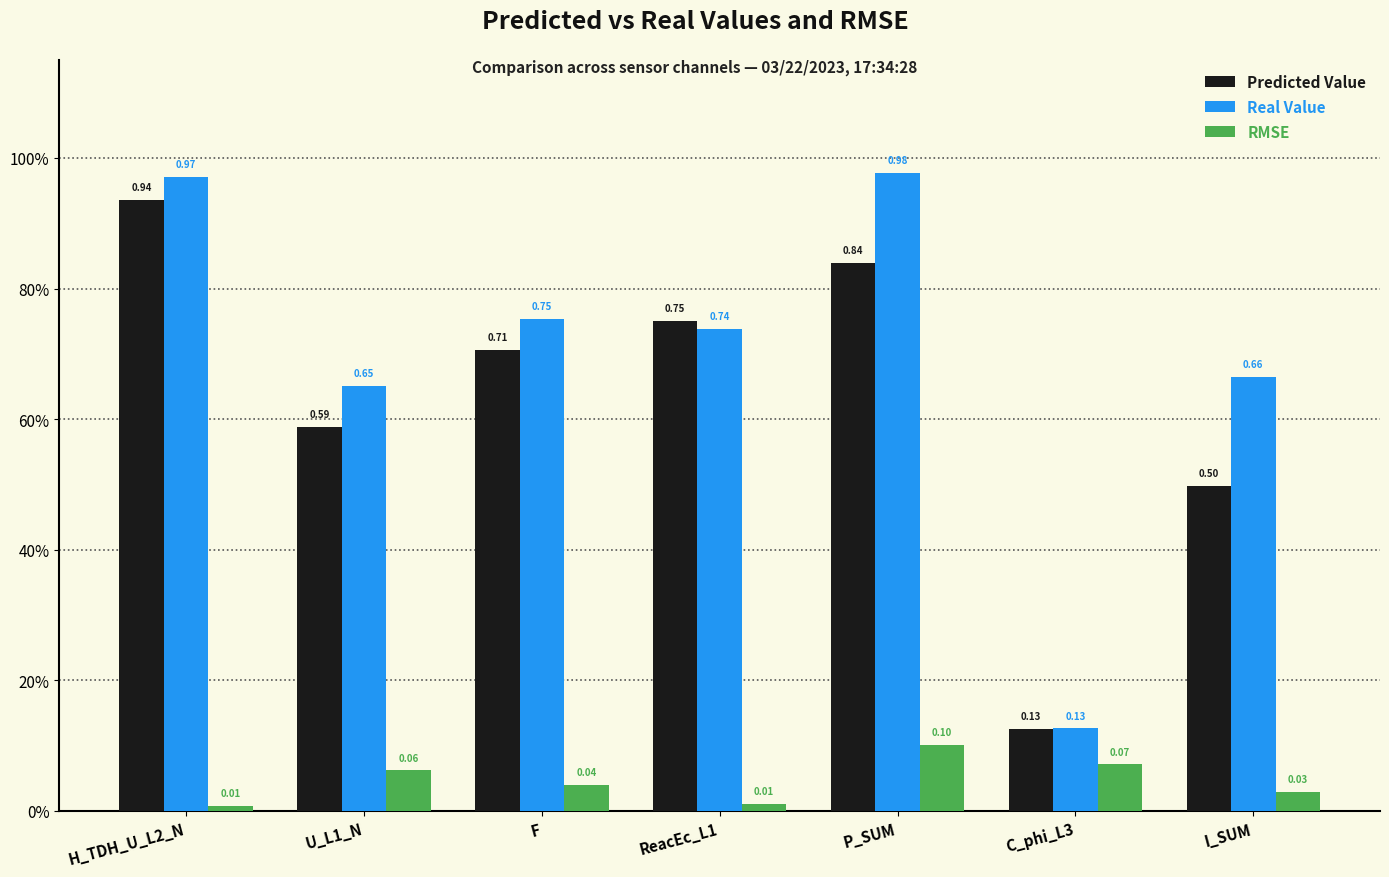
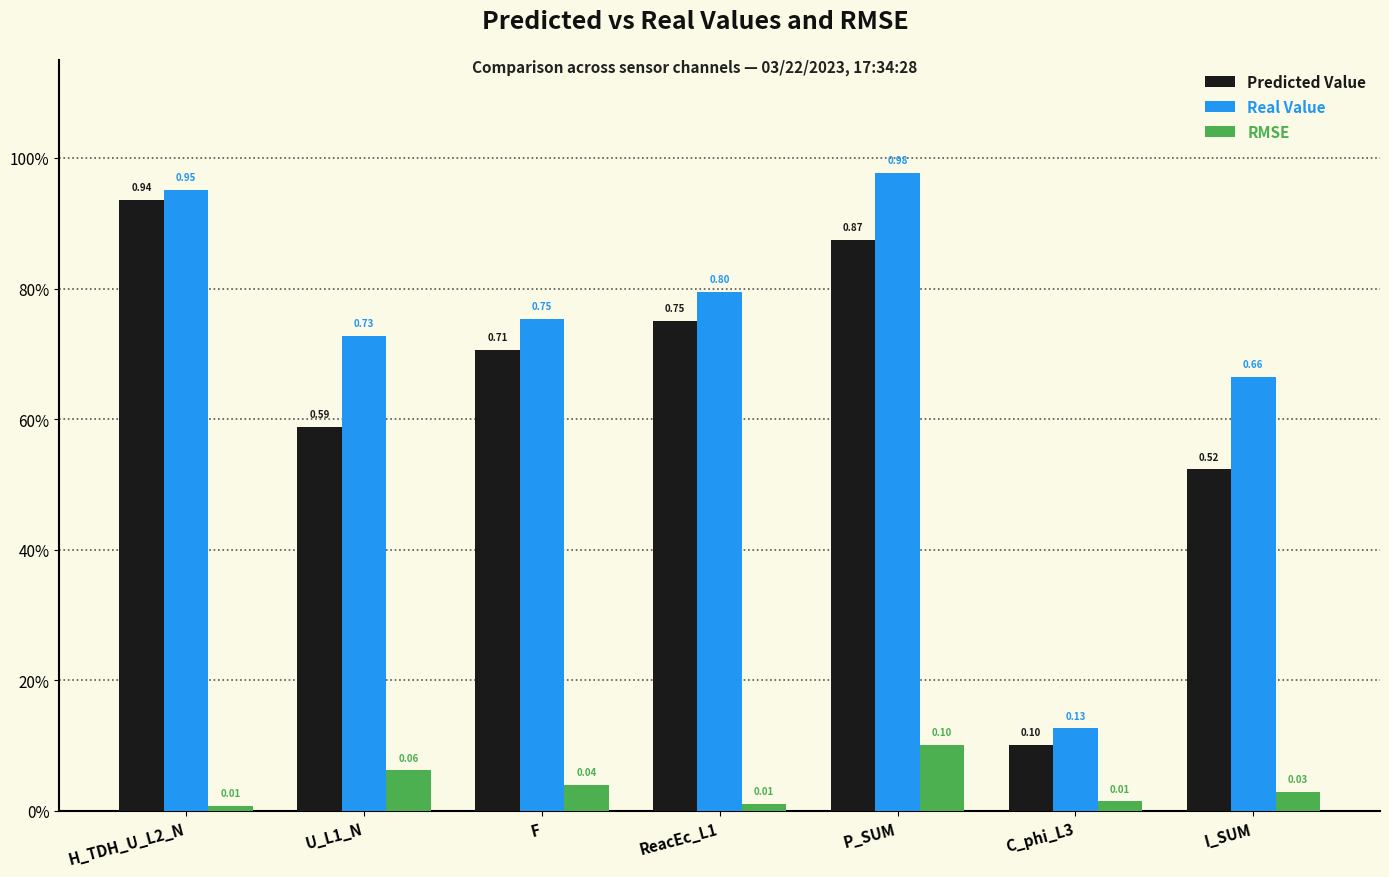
Real Value, H_TDH_U_L2_N: 0.97 -> 0.95
Real Value, U_L1_N: 0.65 -> 0.73
Real Value, ReacEc_L1: 0.74 -> 0.80
Predicted Value, P_SUM: 0.84 -> 0.87
Predicted Value, C_phi_L3: 0.13 -> 0.10
RMSE, C_phi_L3: 0.07 -> 0.01
Predicted Value, I_SUM: 0.50 -> 0.52
